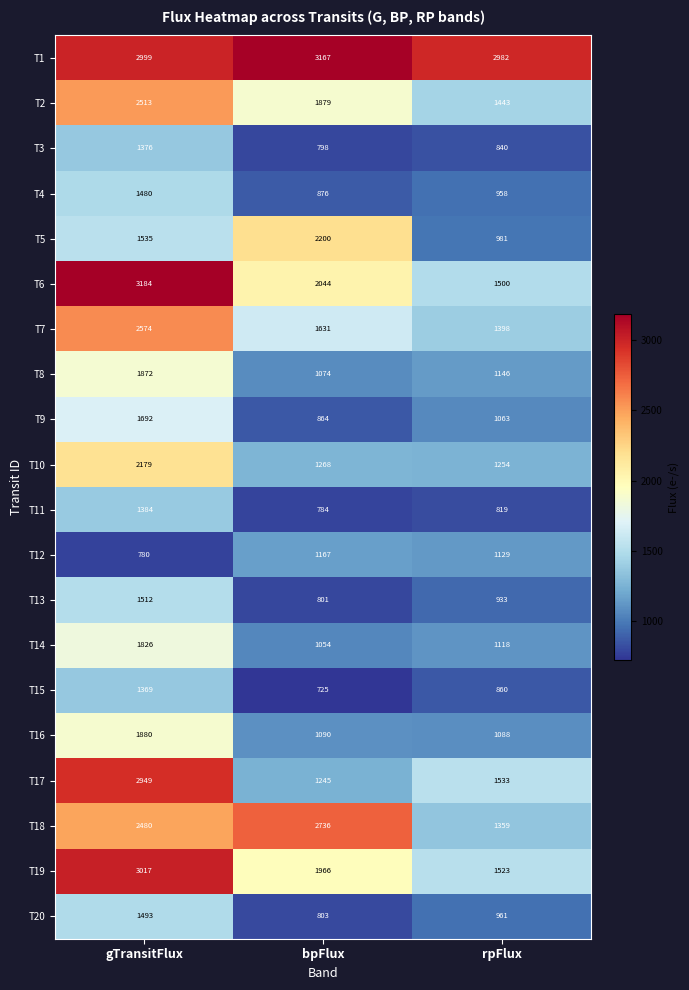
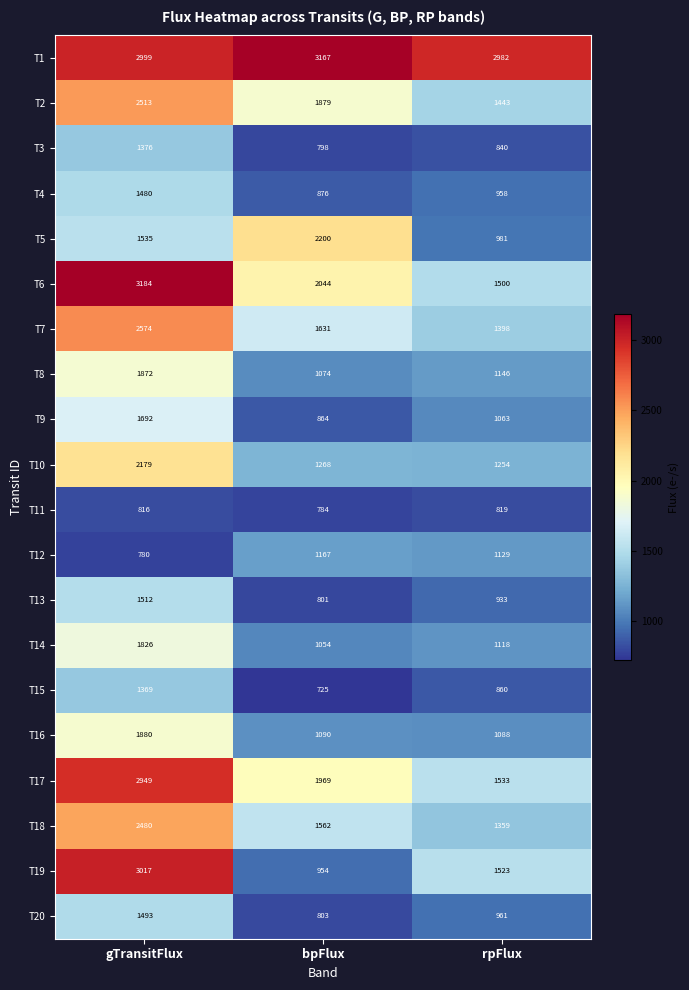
T11, gTransitFlux: 1384 -> 816
T17, bpFlux: 1245 -> 1969
T18, bpFlux: 2736 -> 1562
T19, bpFlux: 1966 -> 954
